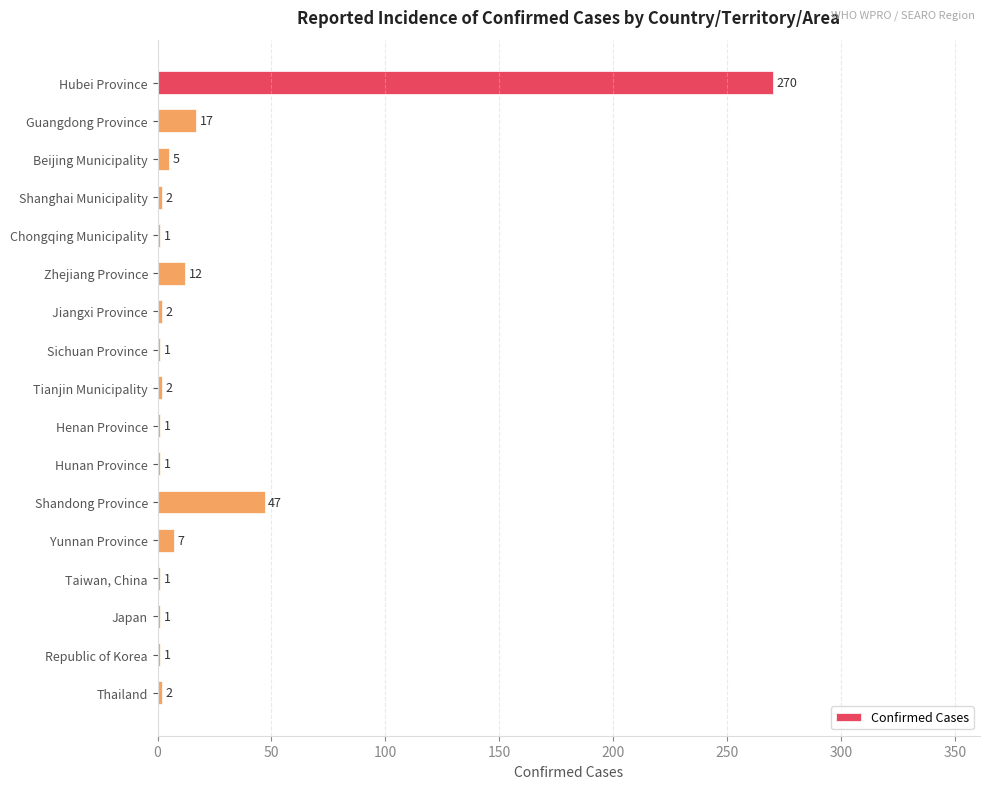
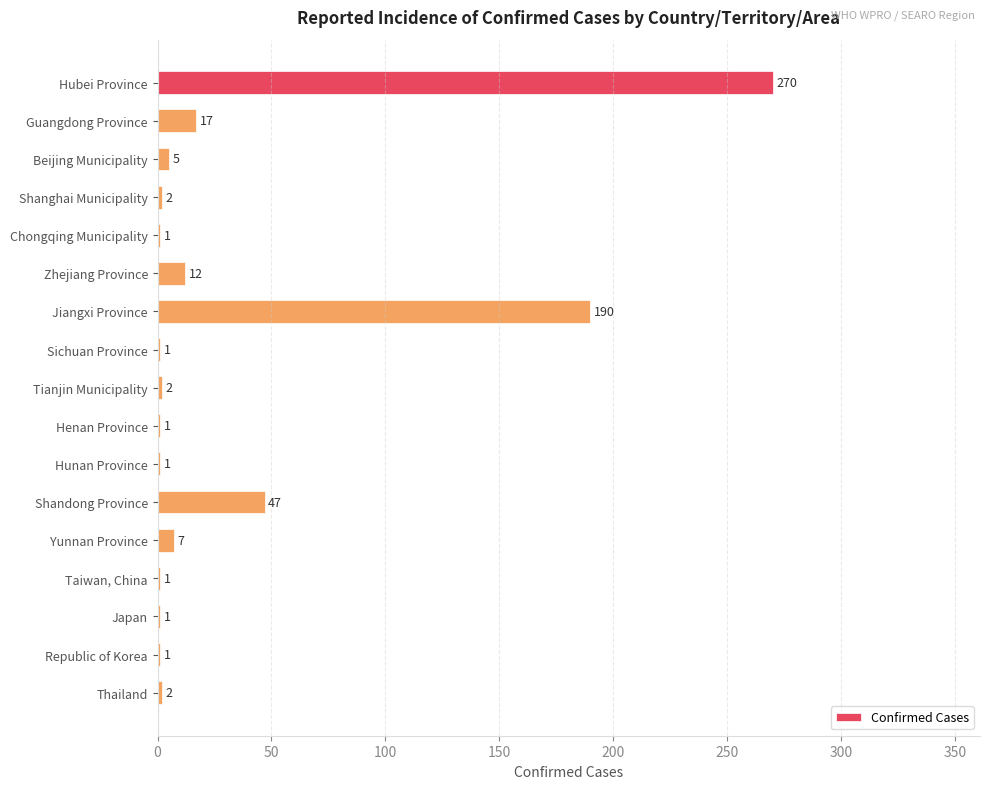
Jiangxi Province: 2 -> 190
